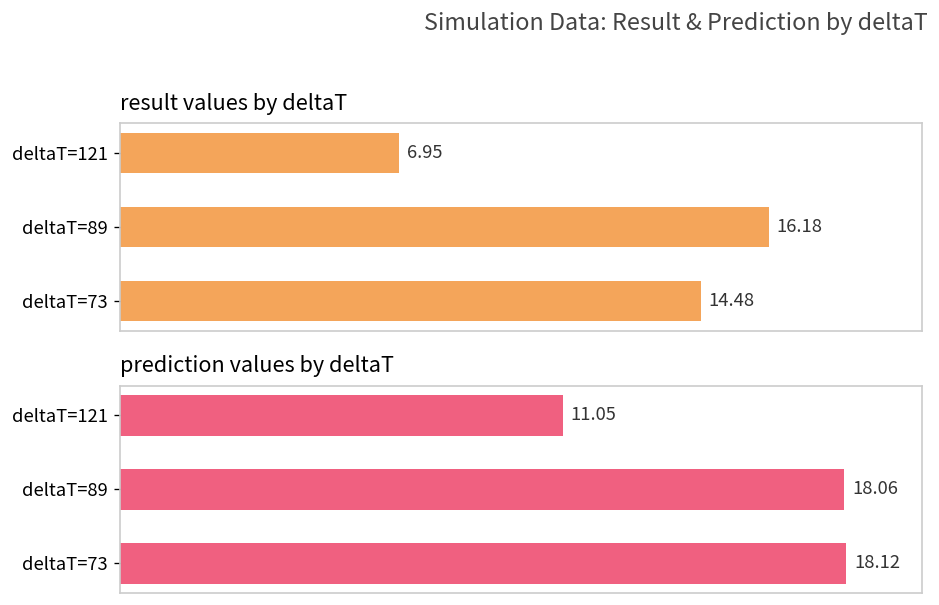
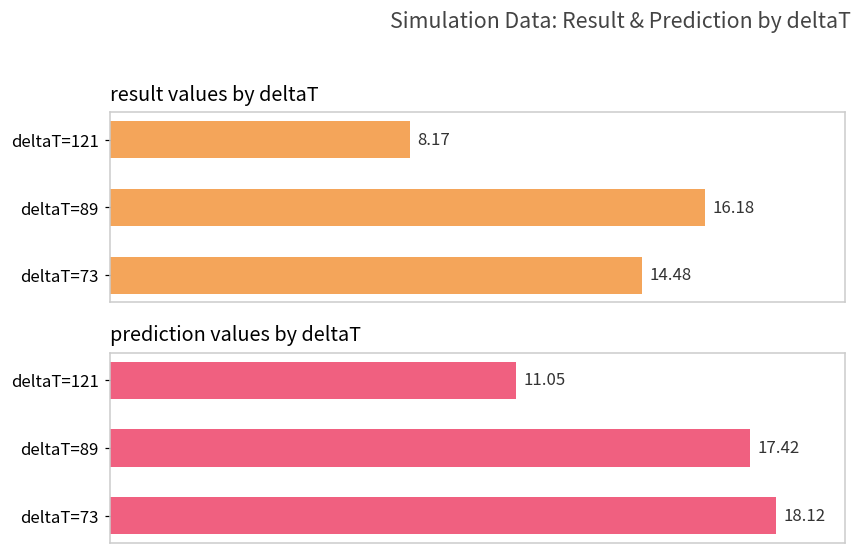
result values by deltaT, deltaT=121: 6.95 -> 8.17
prediction values by deltaT, deltaT=89: 18.06 -> 17.42
